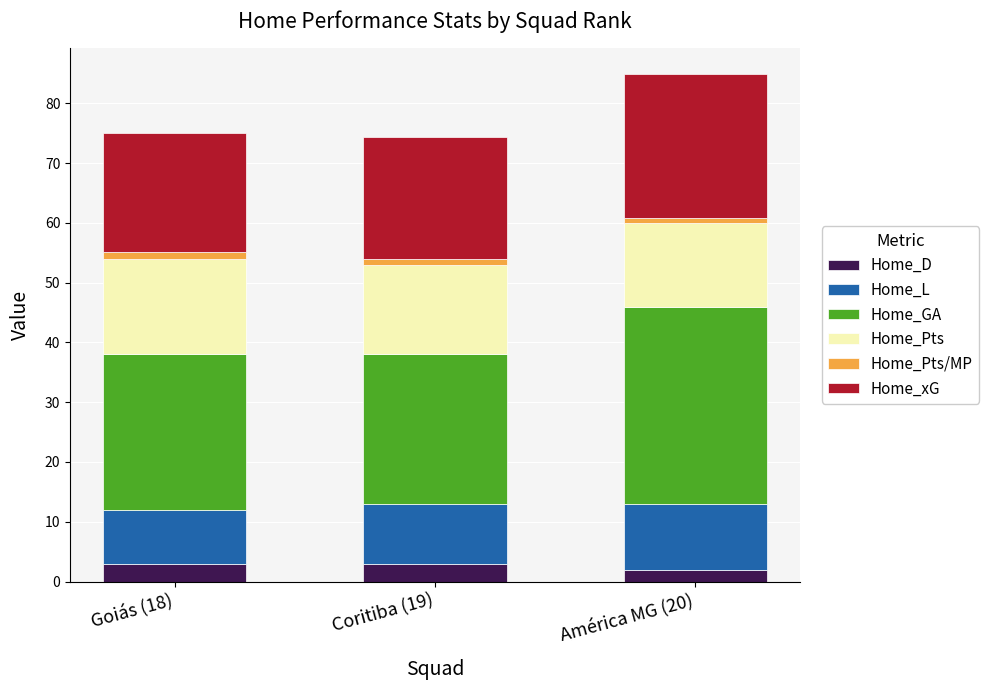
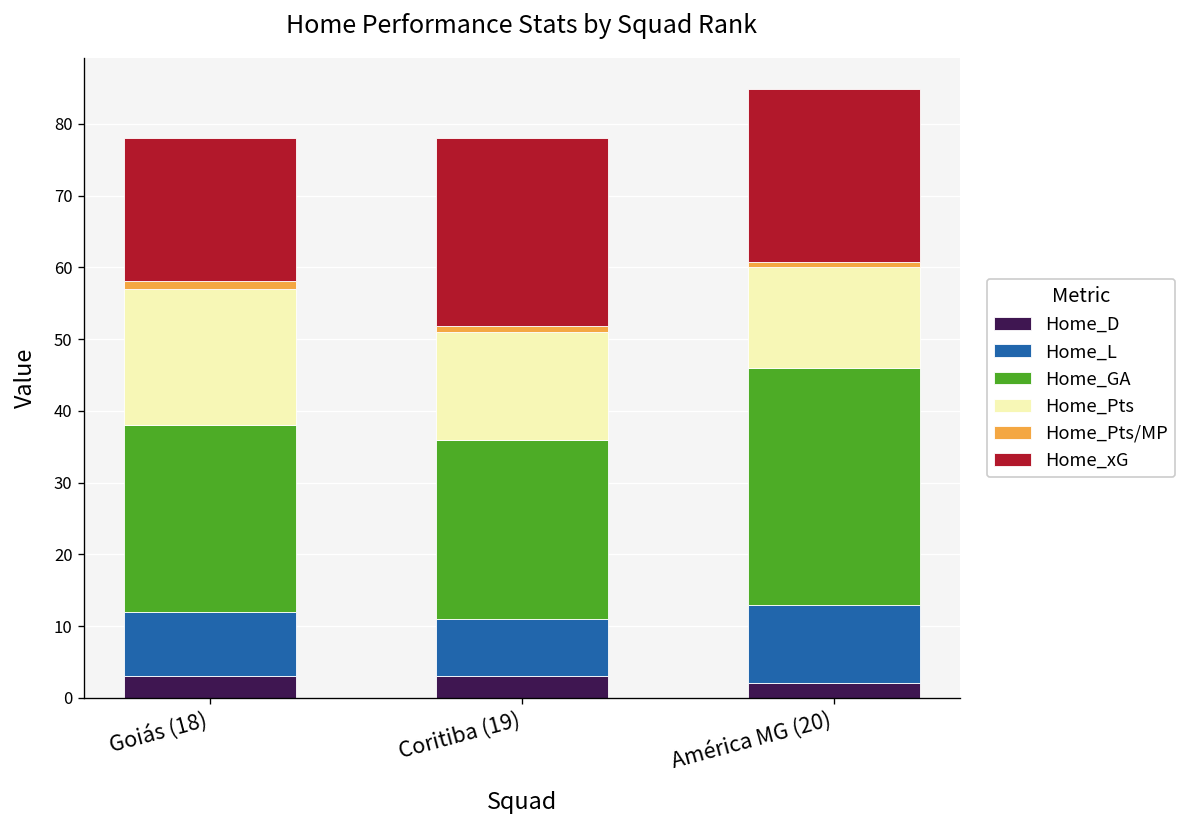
Home_Pts, Goiás (18): 16 -> 19
Home_L, Coritiba (19): 10 -> 8
Home_xG, Coritiba (19): 20 -> 26
